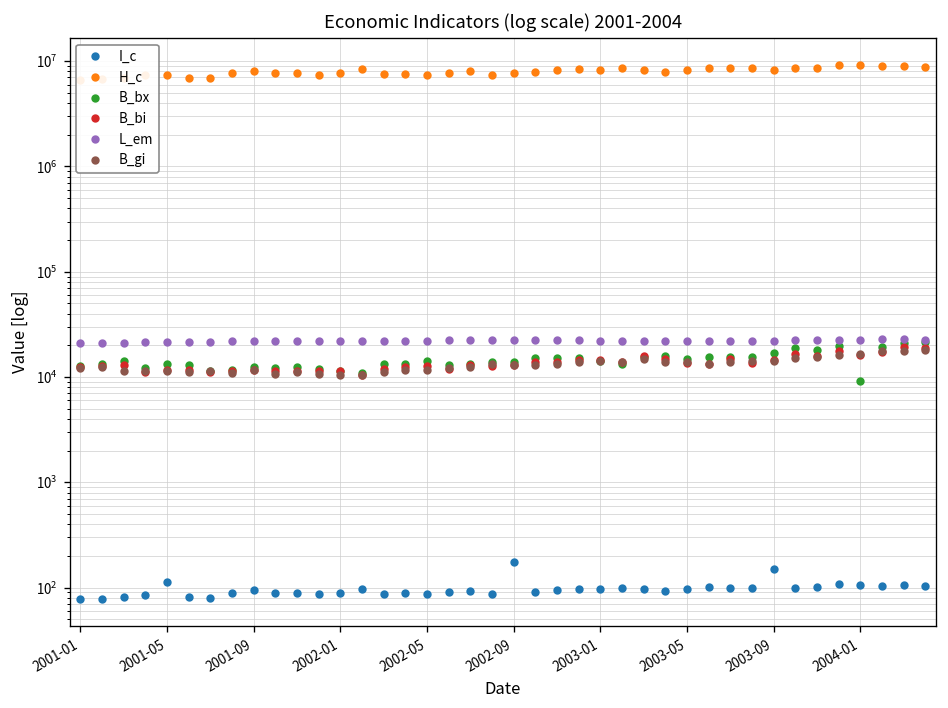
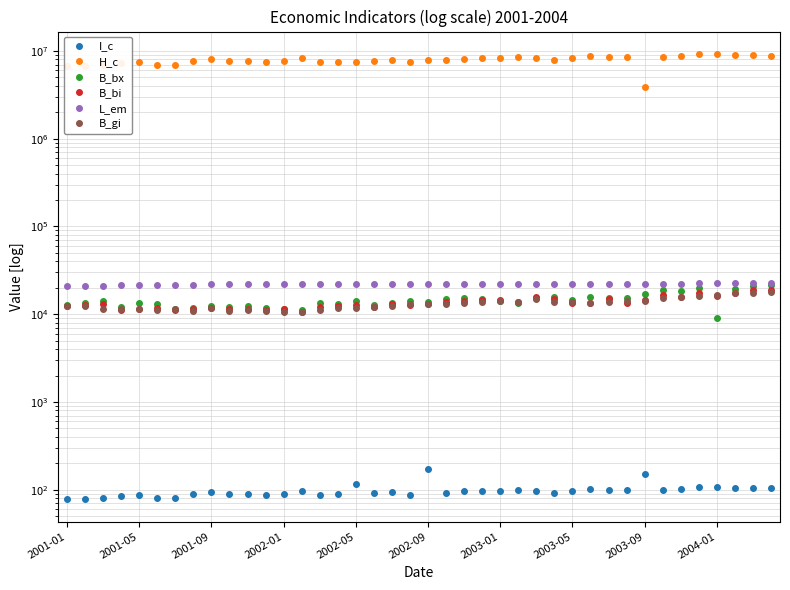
I_c, 2001-05: 110 -> 90
I_c, 2002-05: 90 -> 120
H_c, 2003-09: 8000000 -> 4000000
